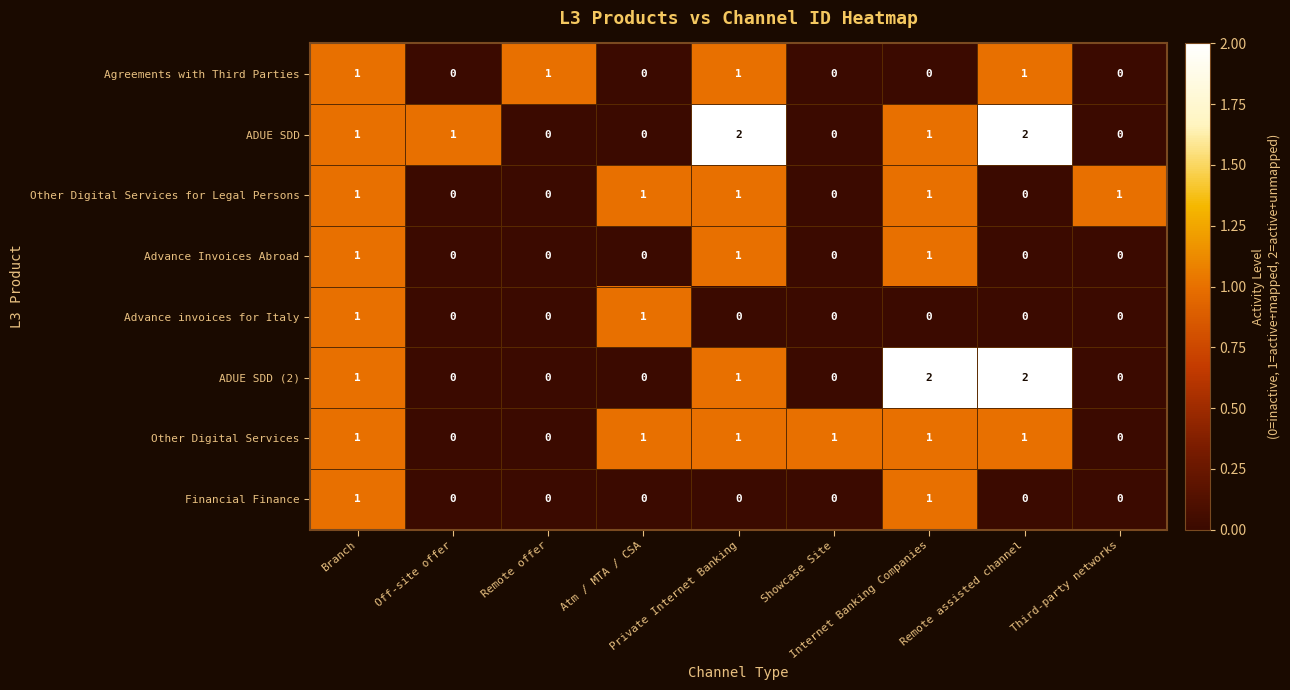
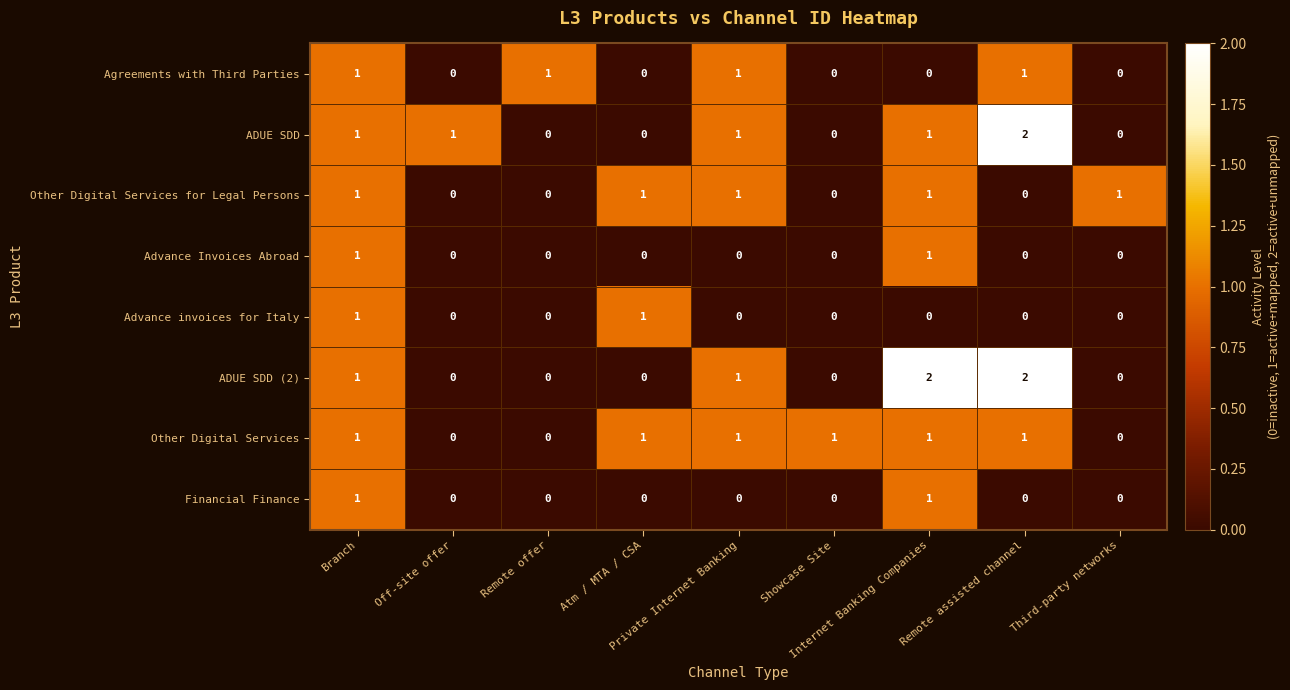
ADUE SDD, Private Internet Banking: 2 -> 1
Advance Invoices Abroad, Private Internet Banking: 1 -> 0
